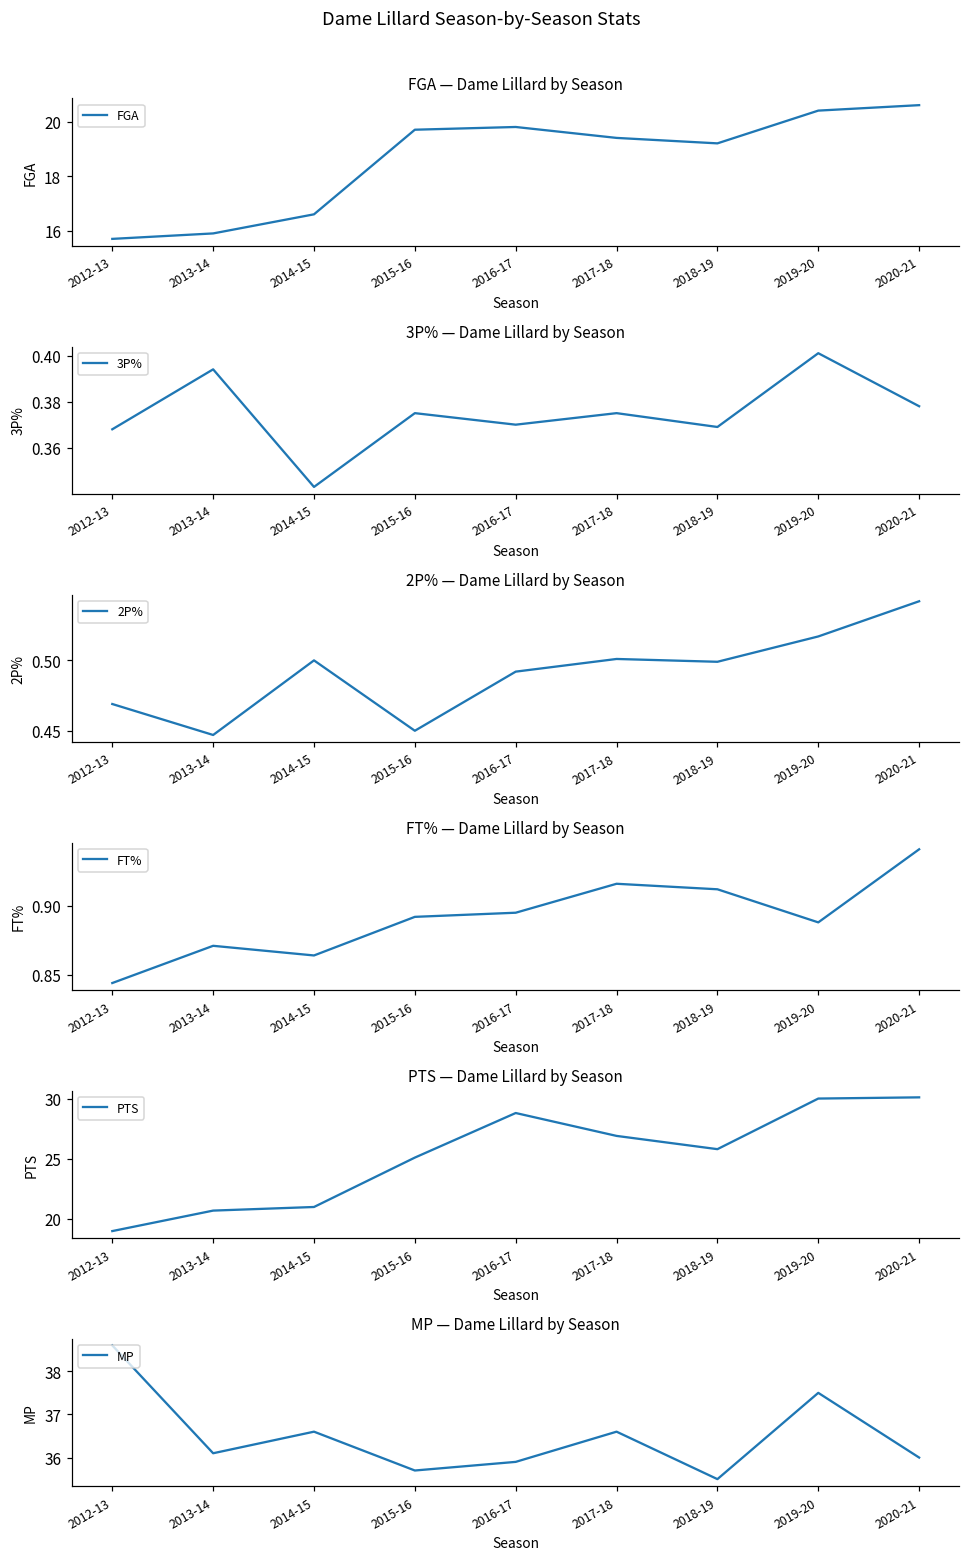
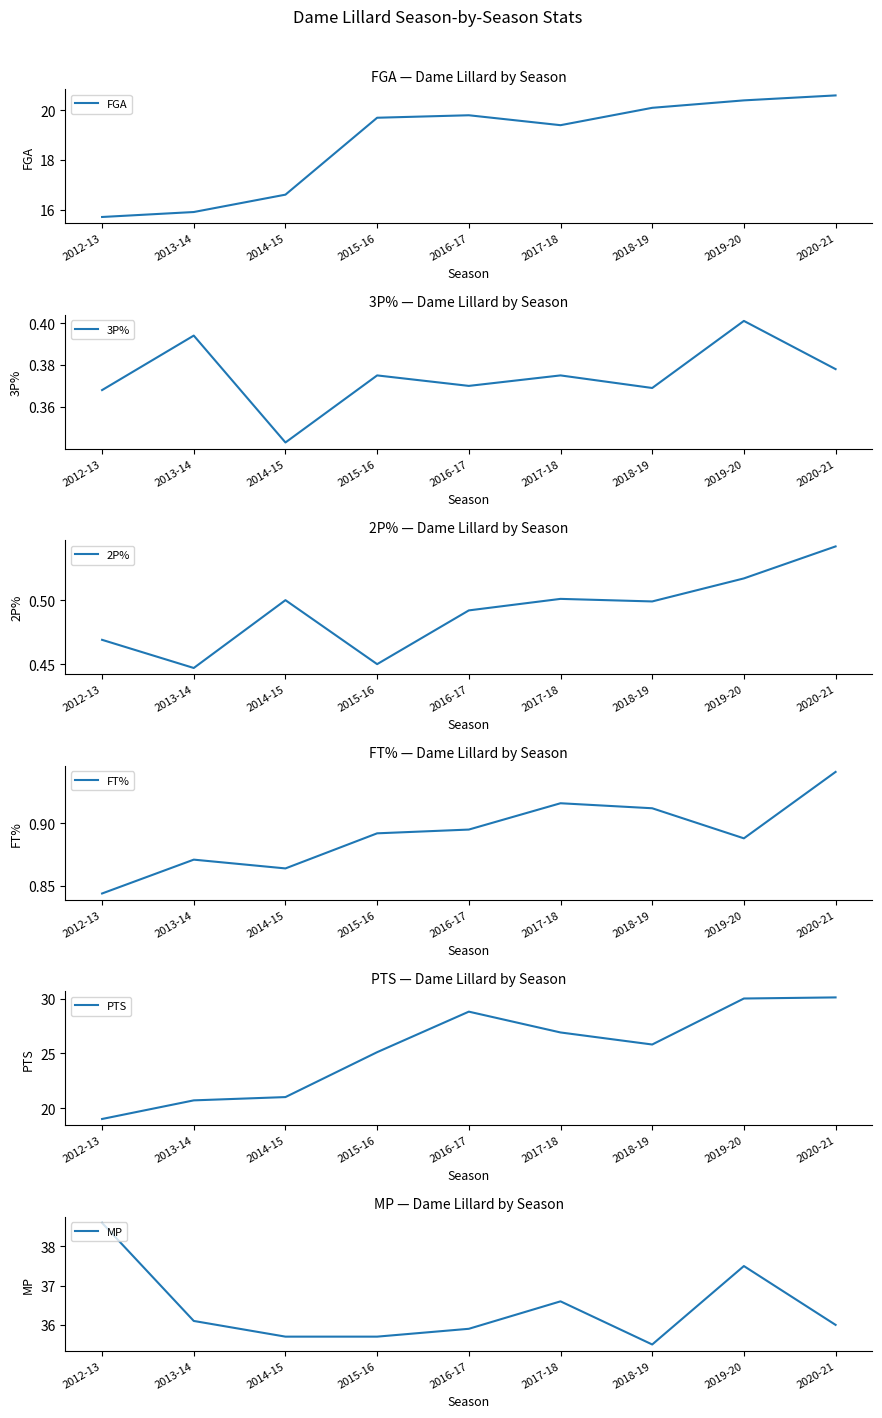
FGA — Dame Lillard by Season, 2018-19: 19.2 -> 20.1
MP — Dame Lillard by Season, 2014-15: 36.6 -> 35.7
